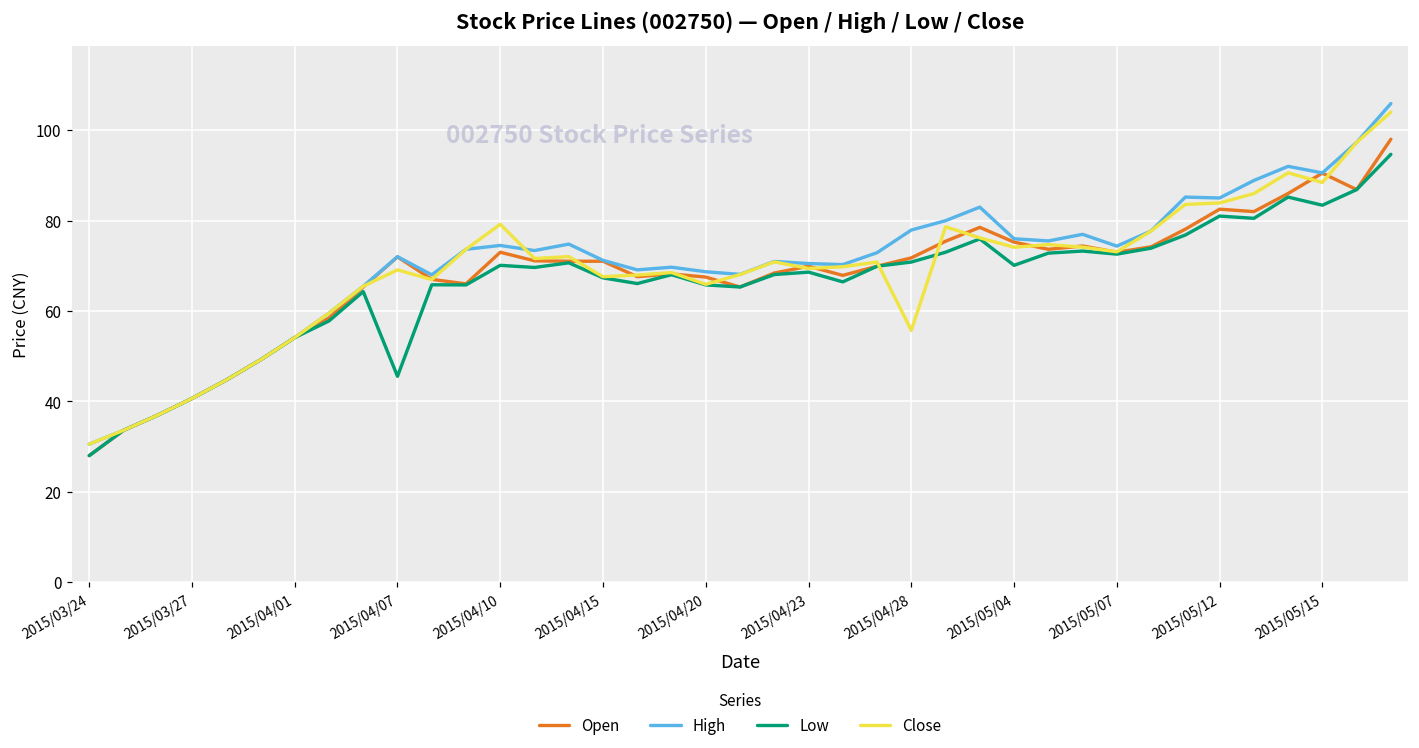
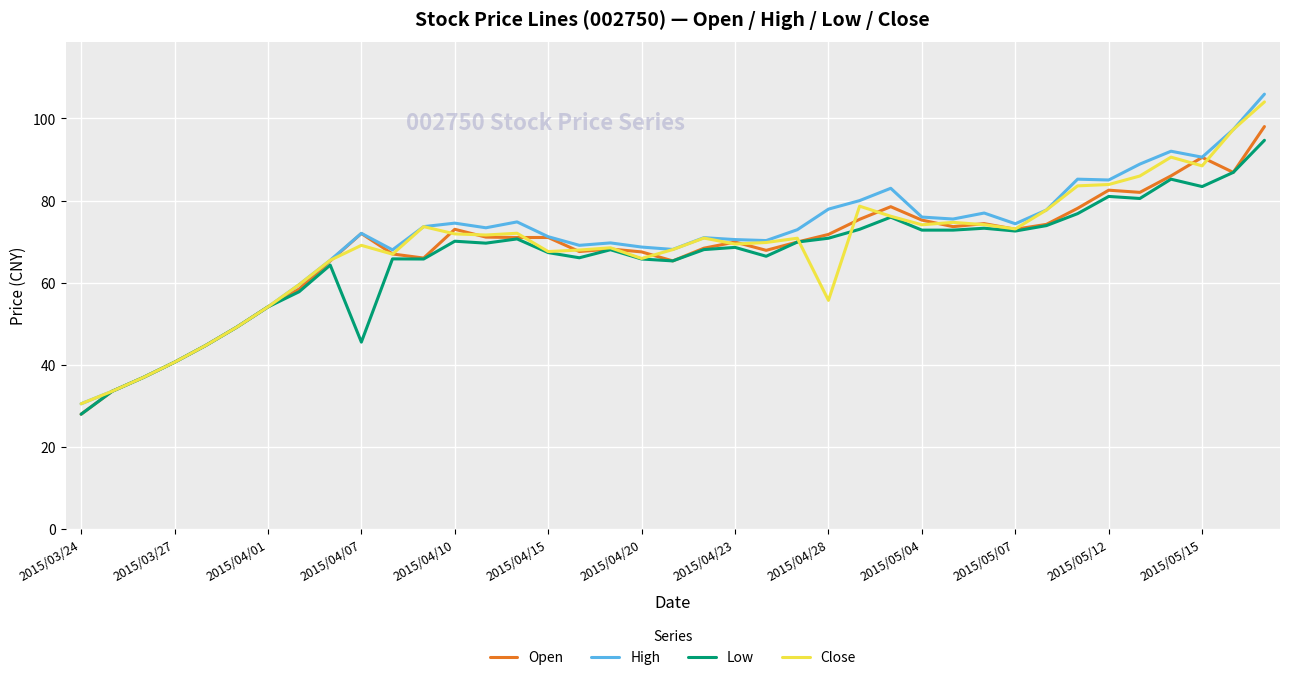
Close, 2015/04/10: 79 -> 72
Low, 2015/05/04: 70 -> 73
